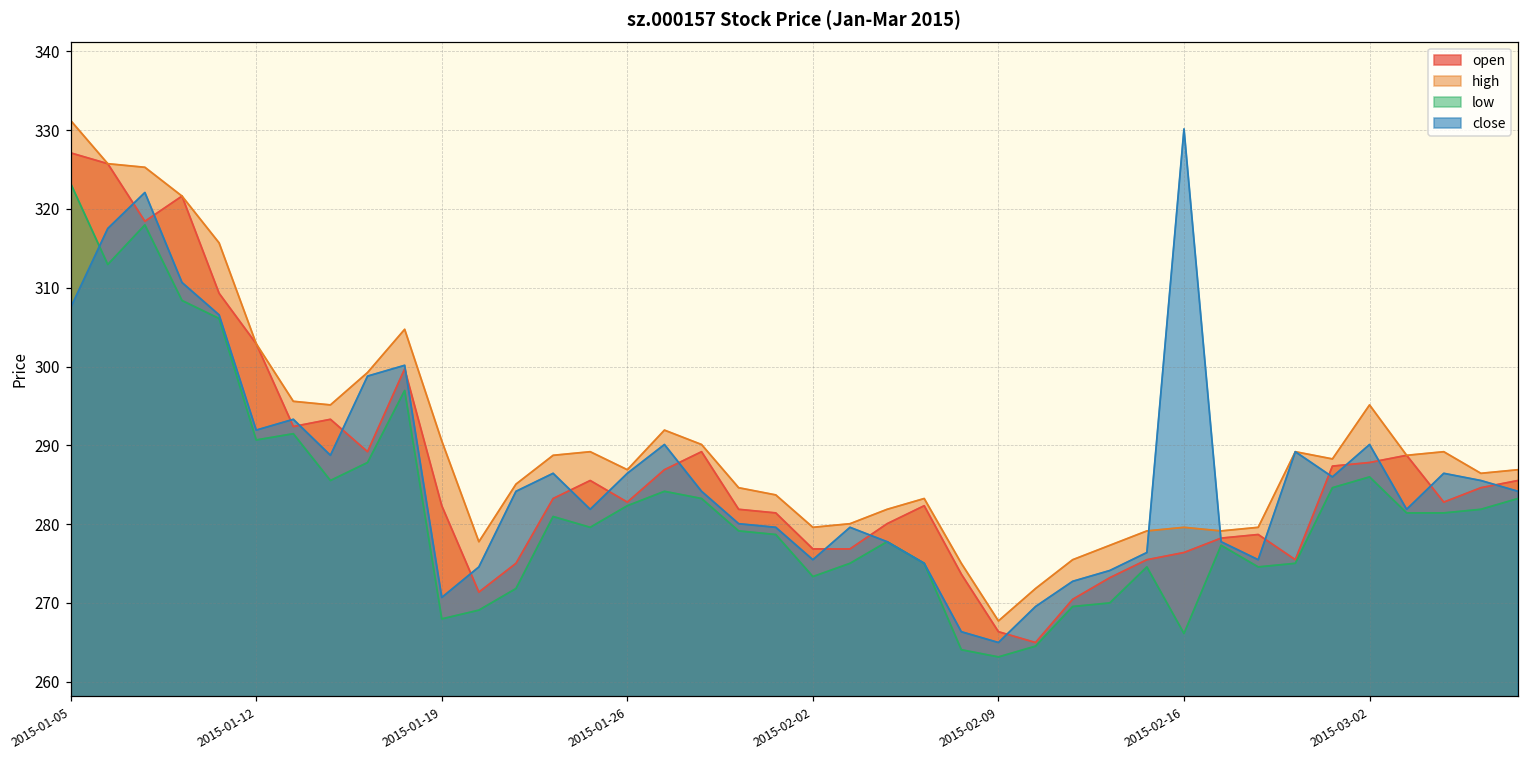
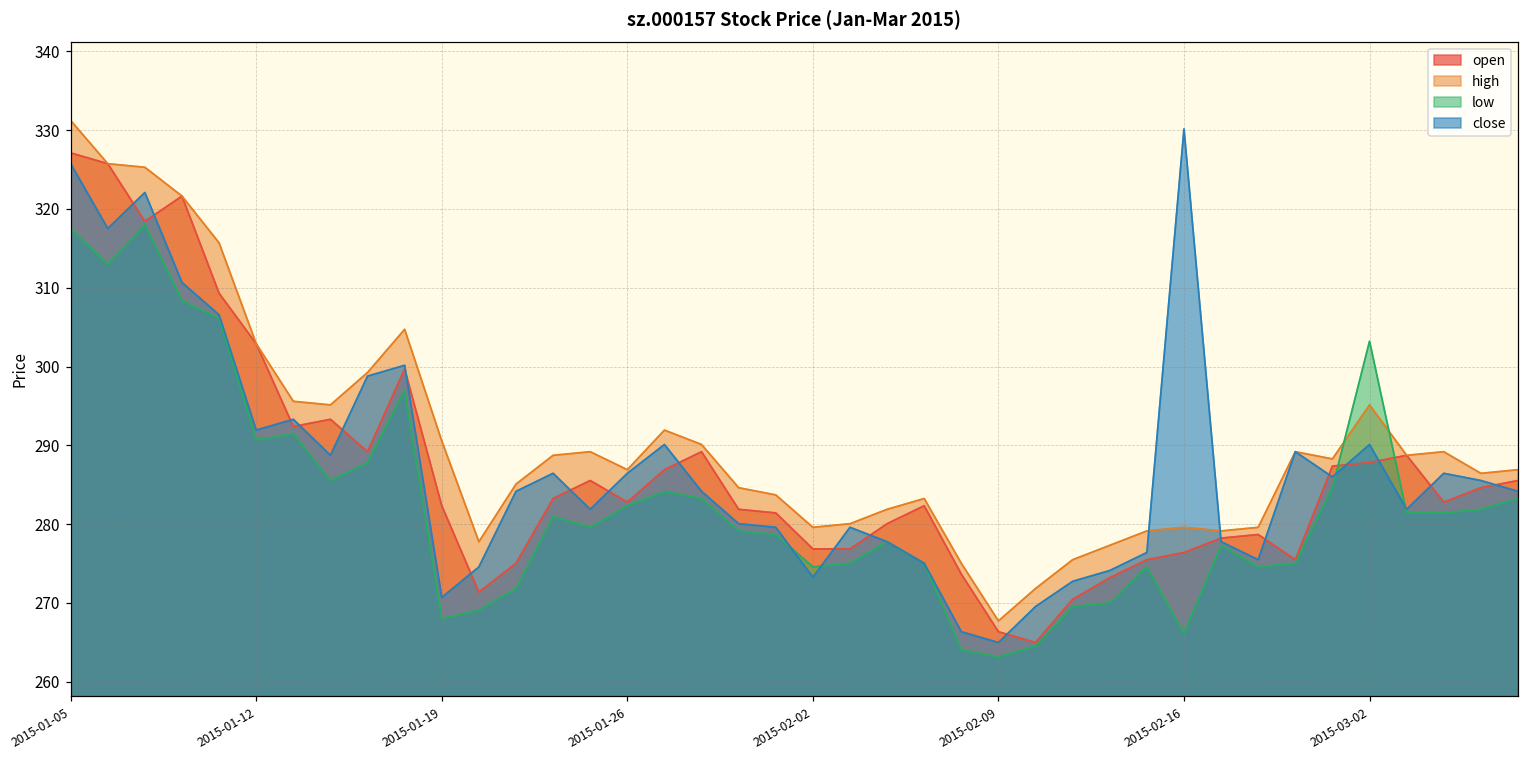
low, 2015-01-05: 323 -> 318
close, 2015-01-05: 307 -> 326
low, 2015-02-02: 273 -> 275
close, 2015-02-02: 275 -> 273
low, 2015-03-02: 286 -> 303
